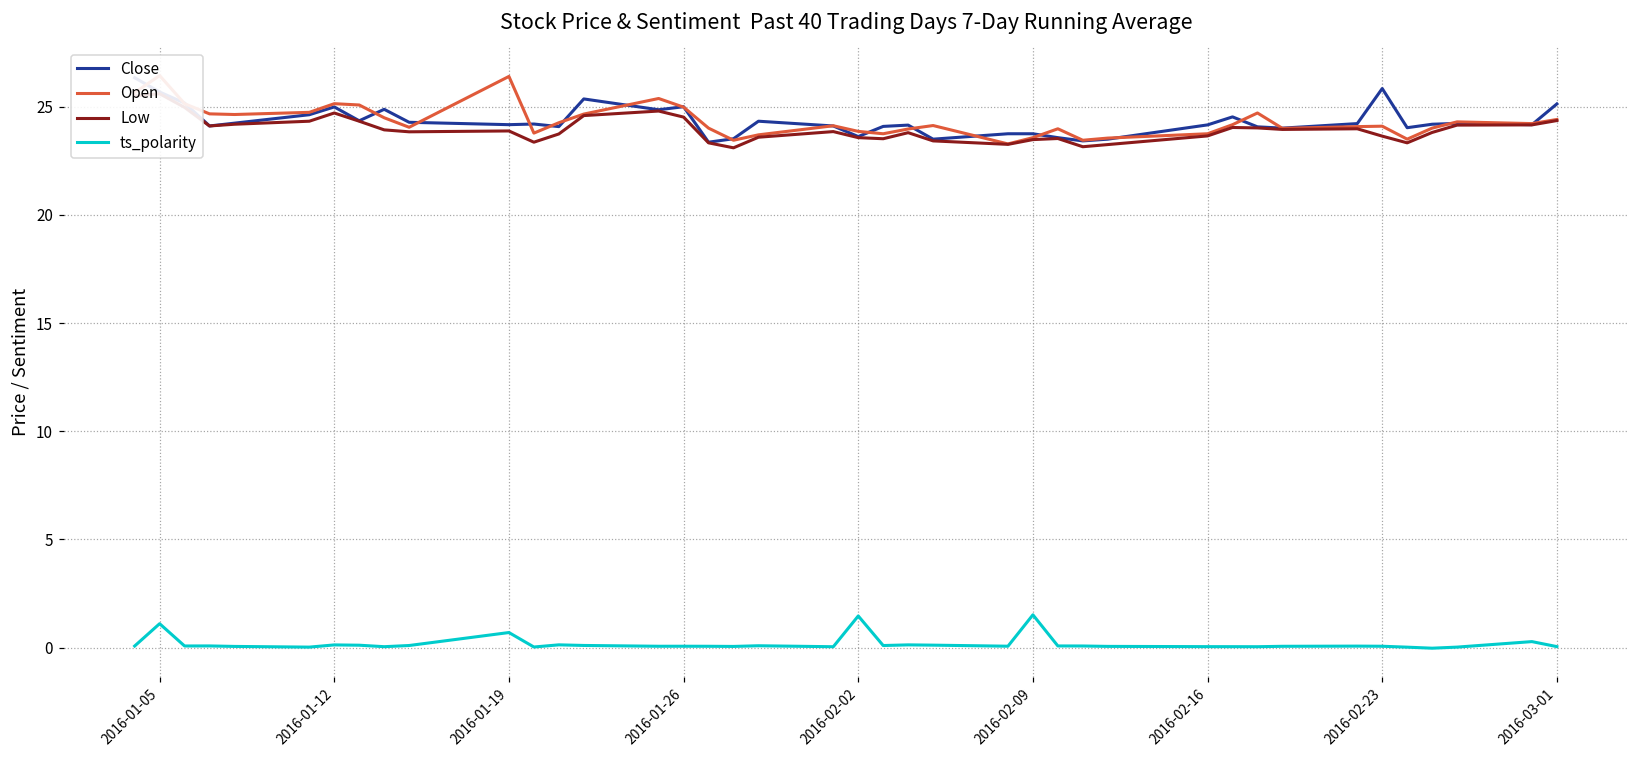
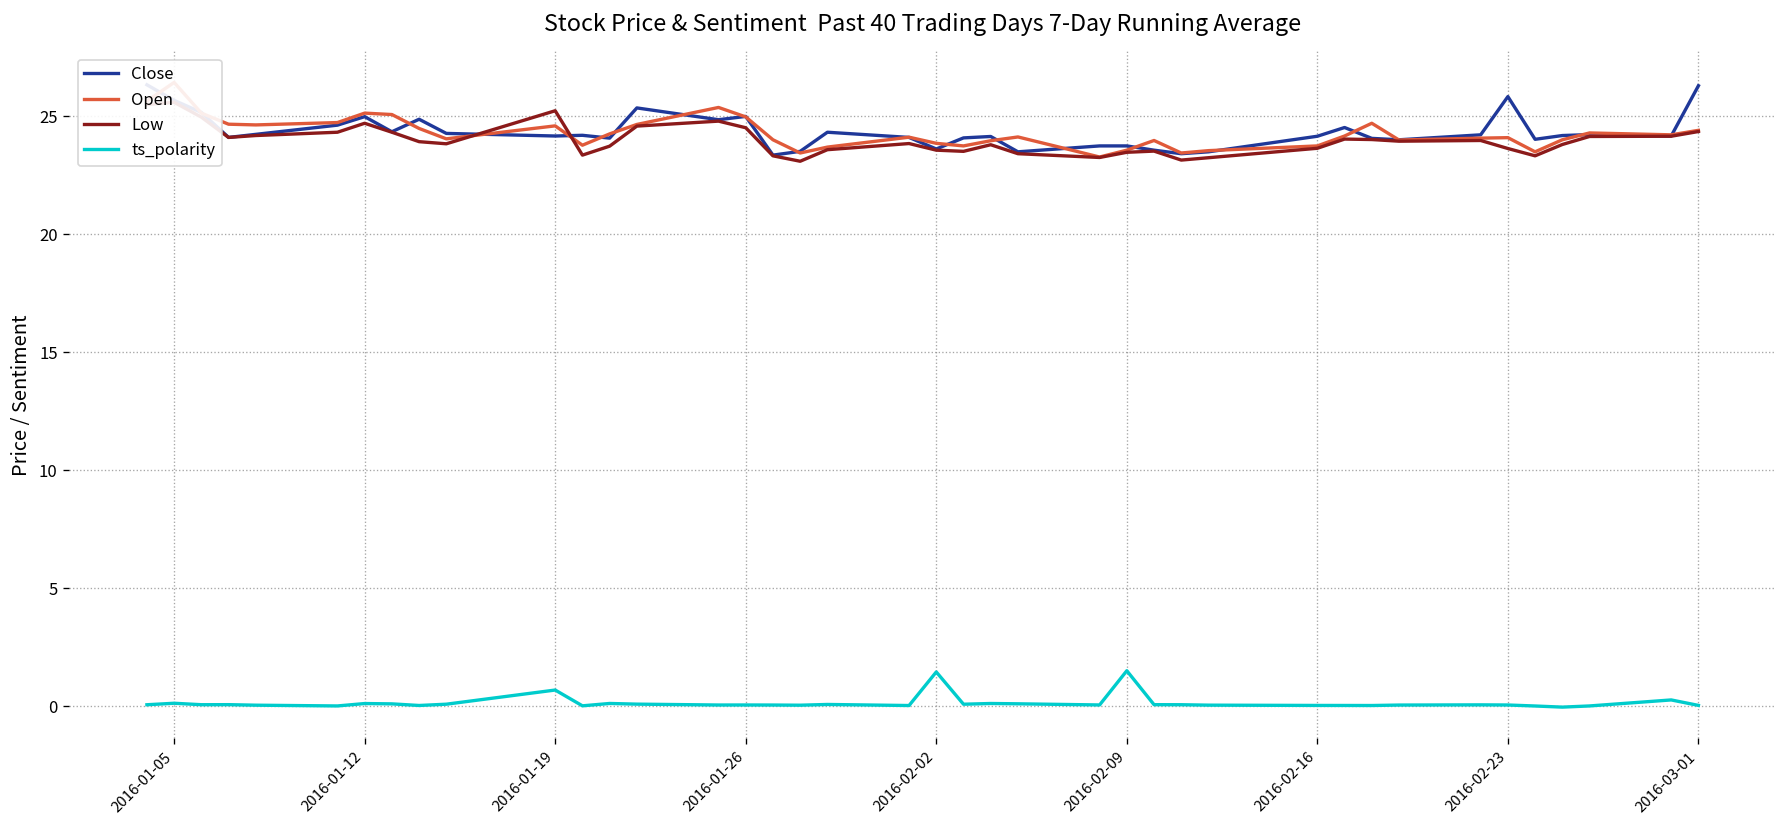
ts_polarity, 2016-01-05: 1.1 -> 0.1
Open, 2016-01-19: 26.4 -> 24.6
Low, 2016-01-19: 23.9 -> 25.2
Close, 2016-03-01: 25.1 -> 26.3
